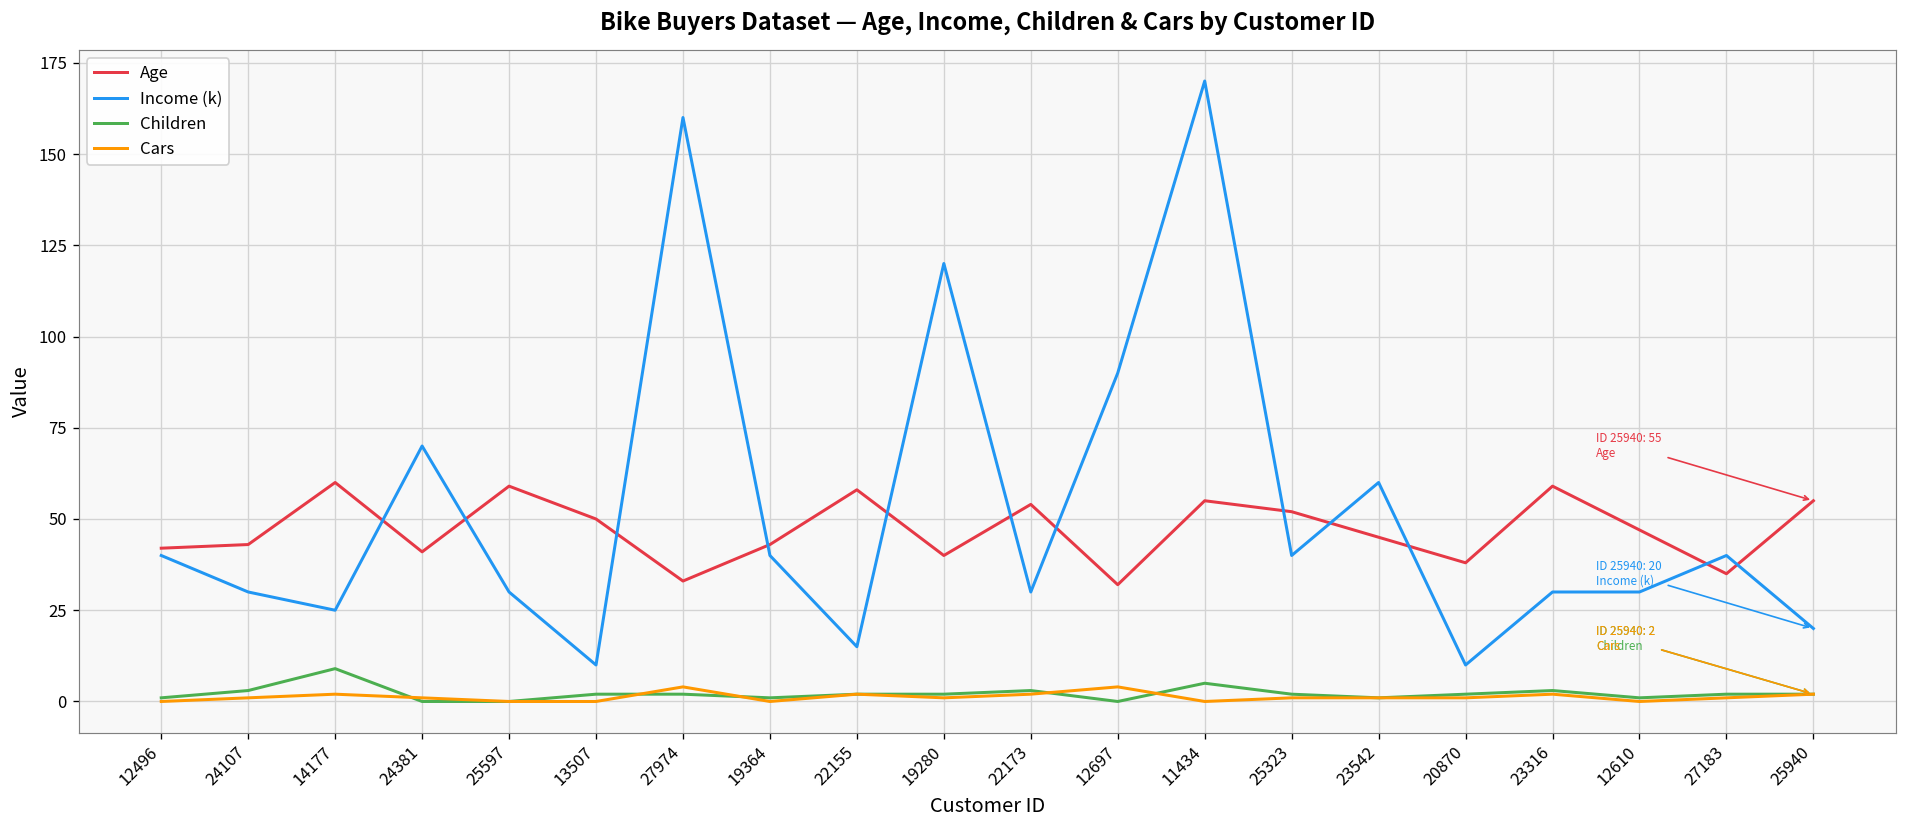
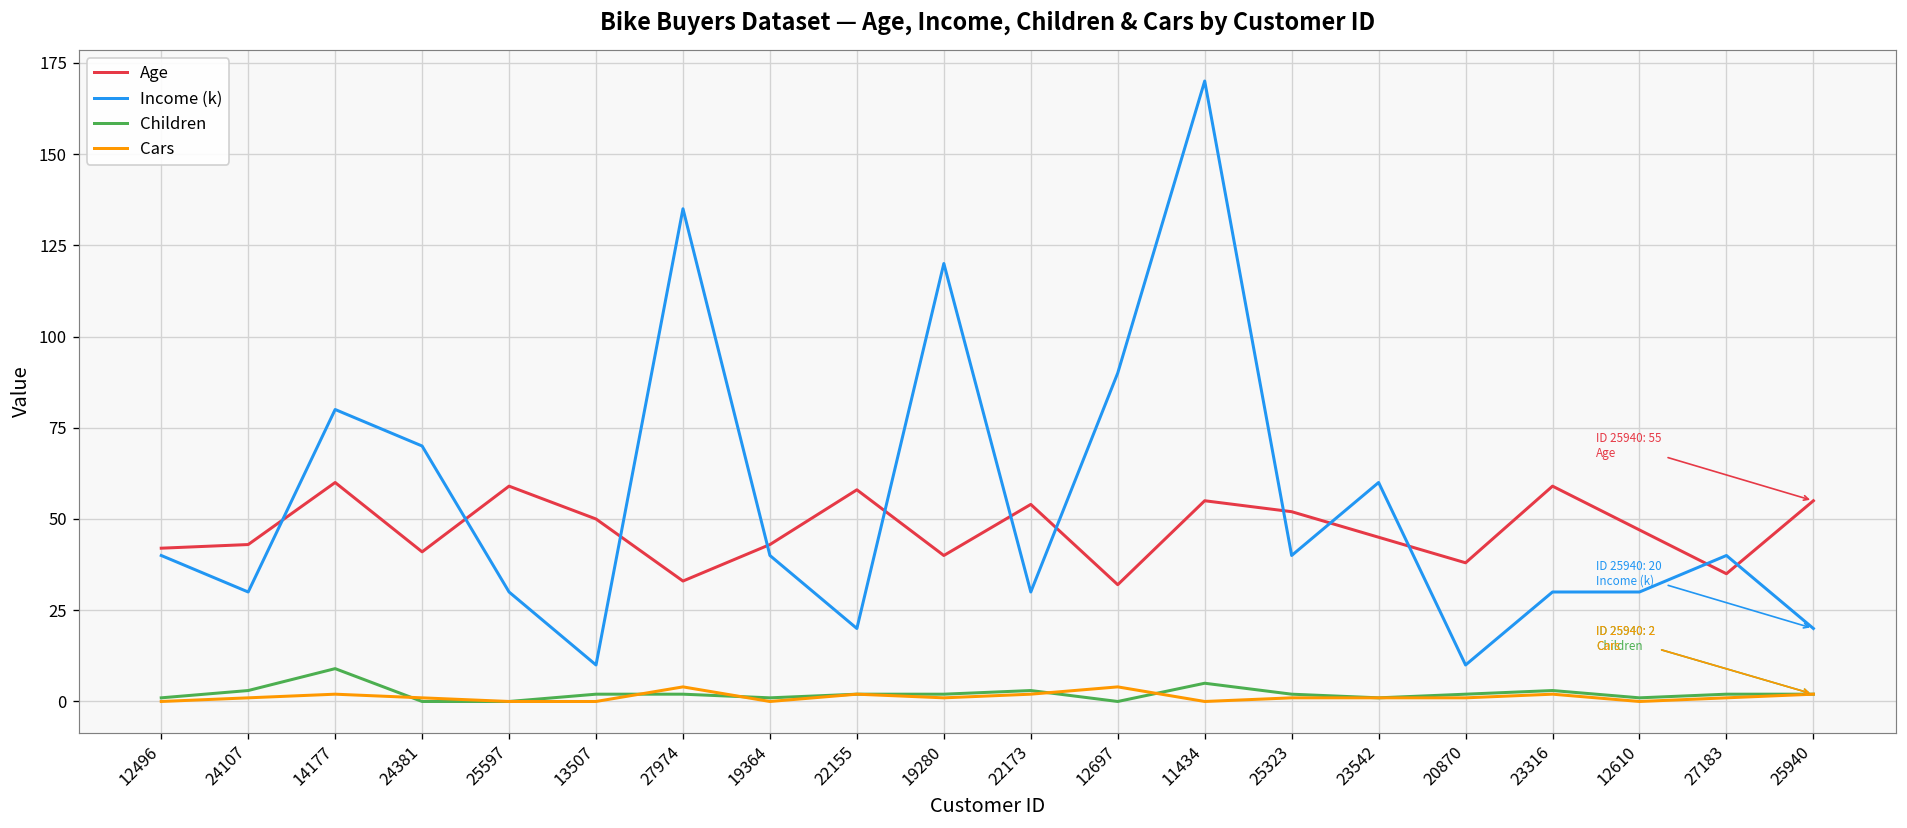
Income (k), 14177: 25 -> 80
Income (k), 27974: 160 -> 135
Income (k), 22155: 15 -> 20
